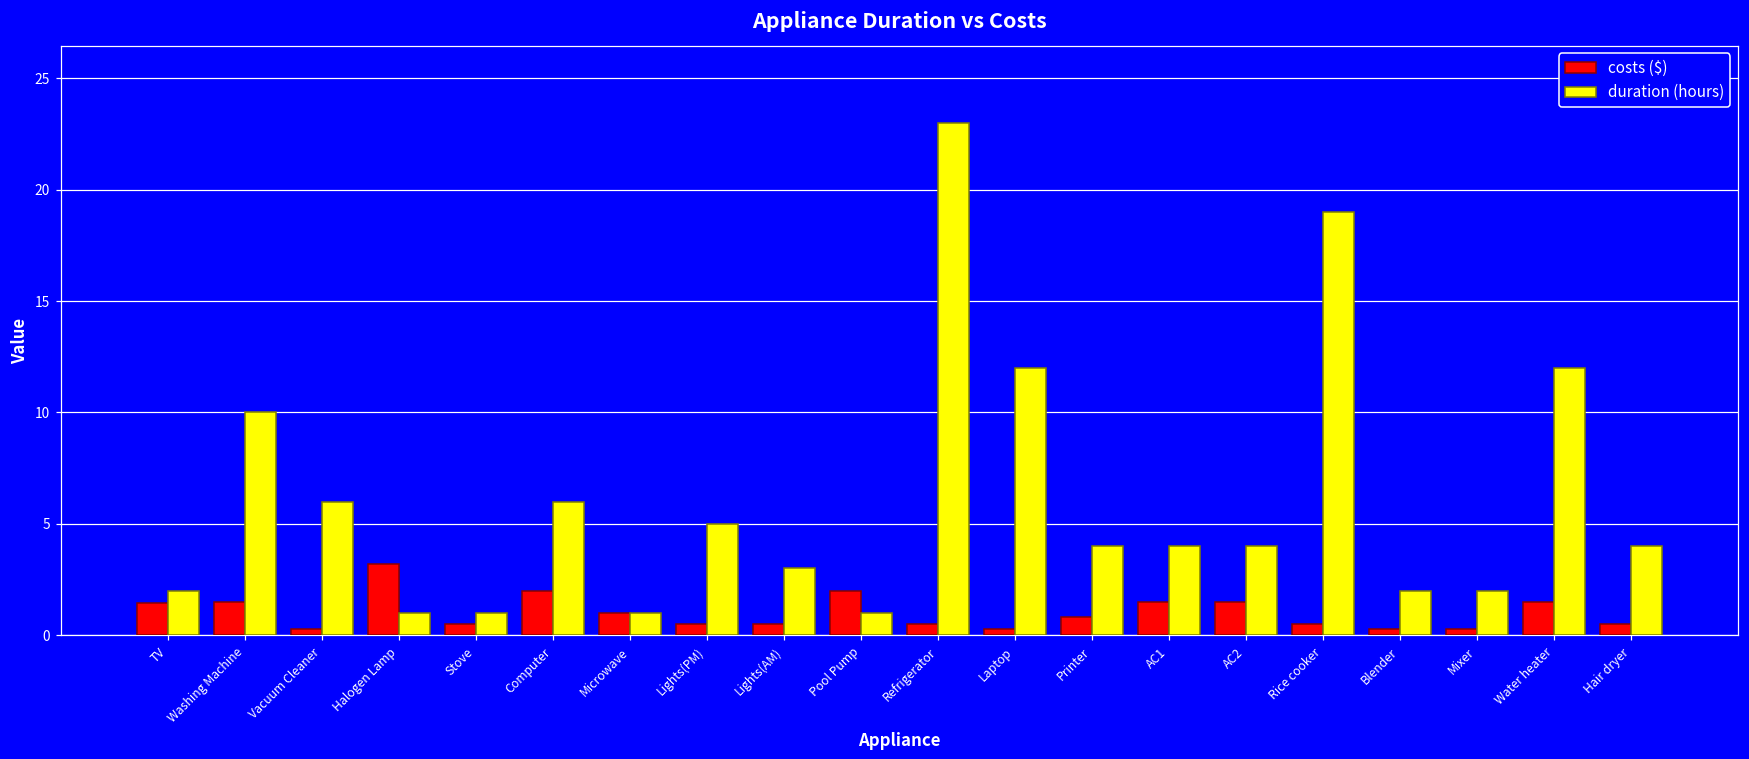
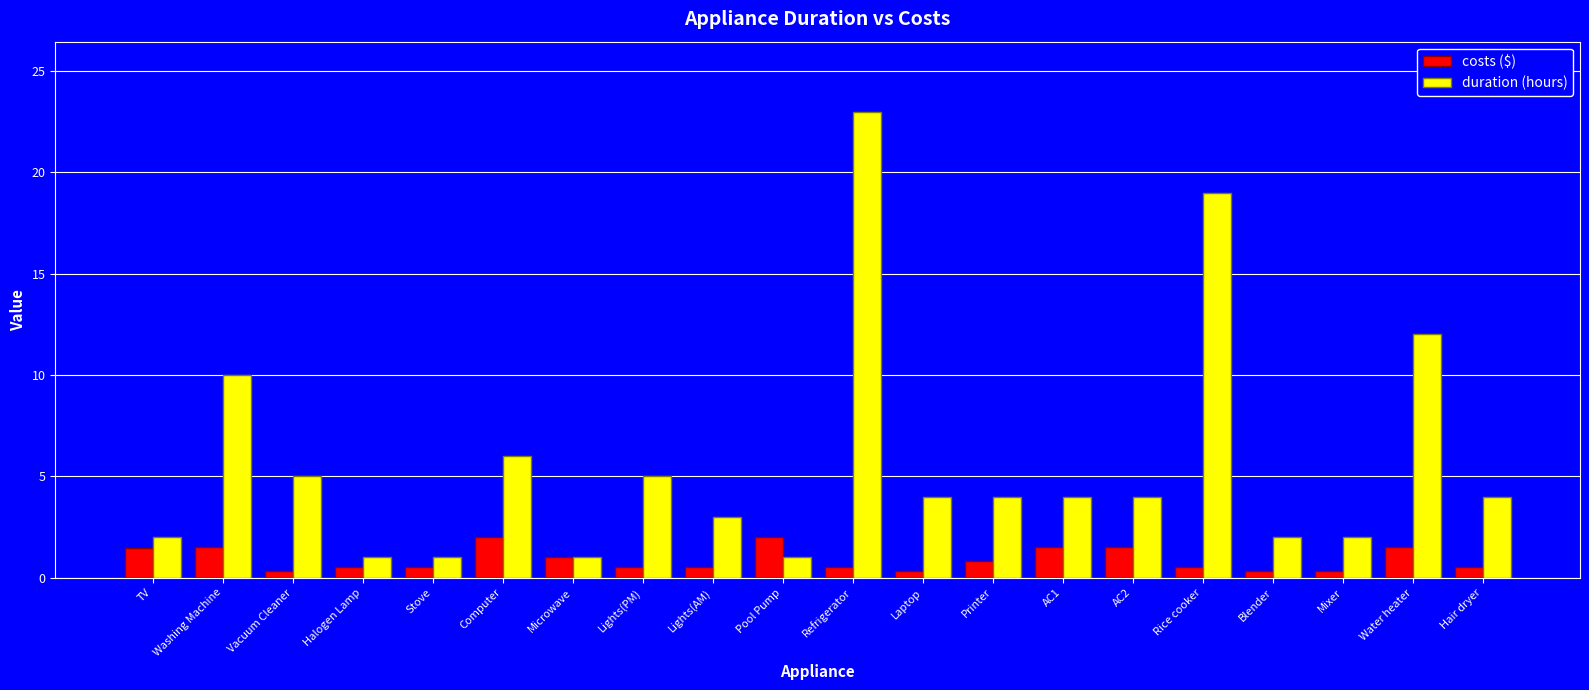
duration (hours), Vacuum Cleaner: 6 -> 5
costs ($), Halogen Lamp: 3.2 -> 0.5
duration (hours), Laptop: 12 -> 4
